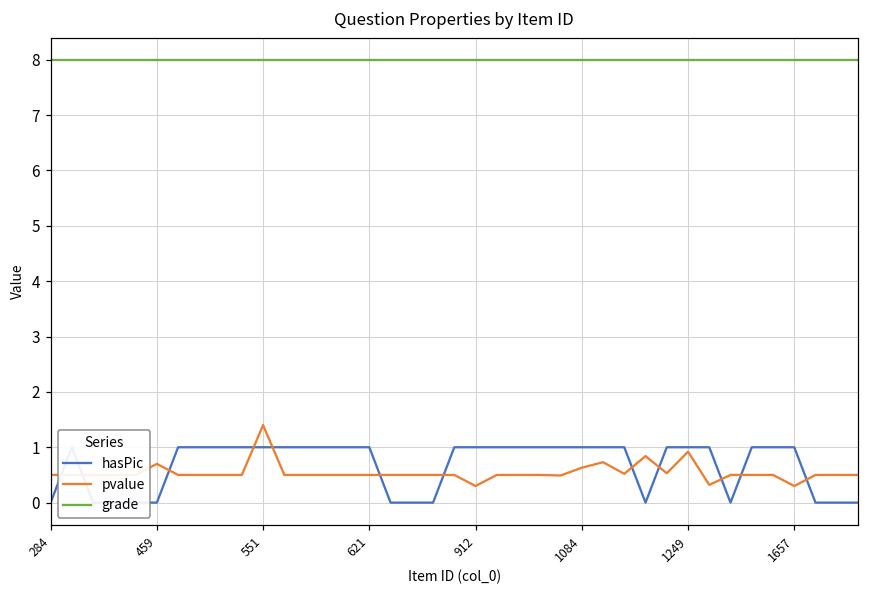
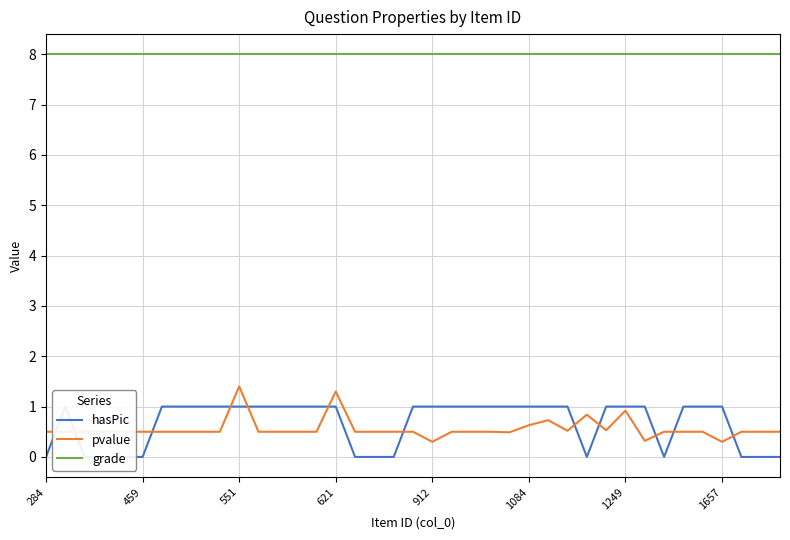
pvalue, 459: 0.7 -> 0.5
pvalue, 621: 0.5 -> 1.3
